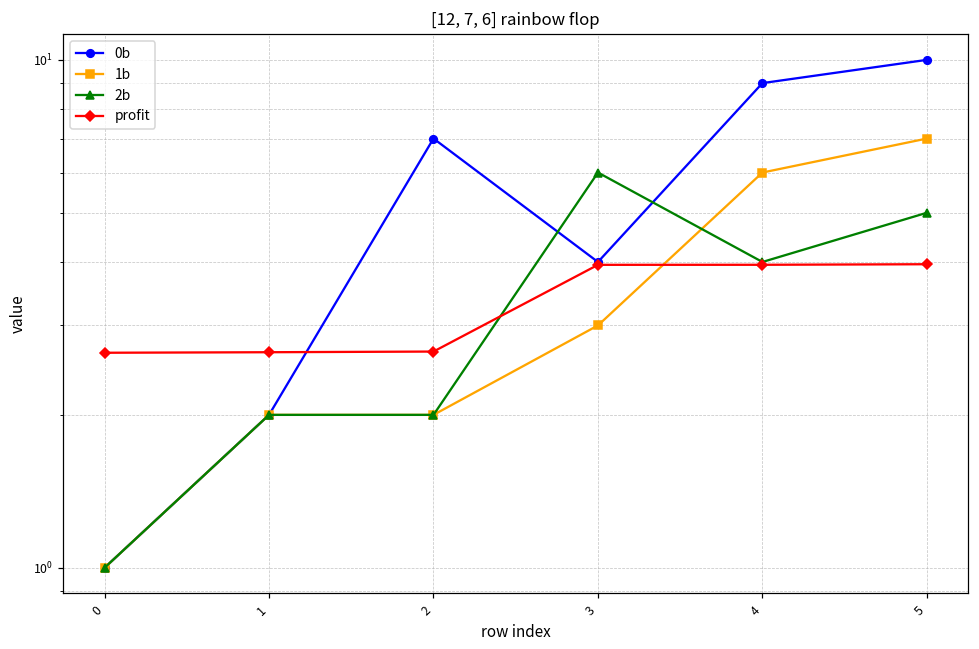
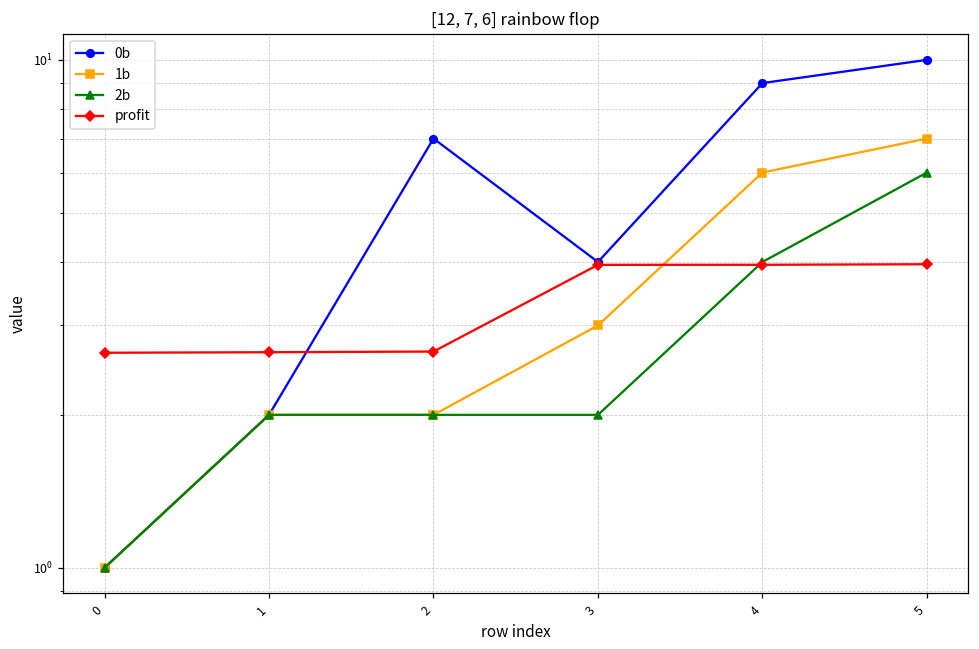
2b, 3: 6 -> 2
2b, 5: 5 -> 6
